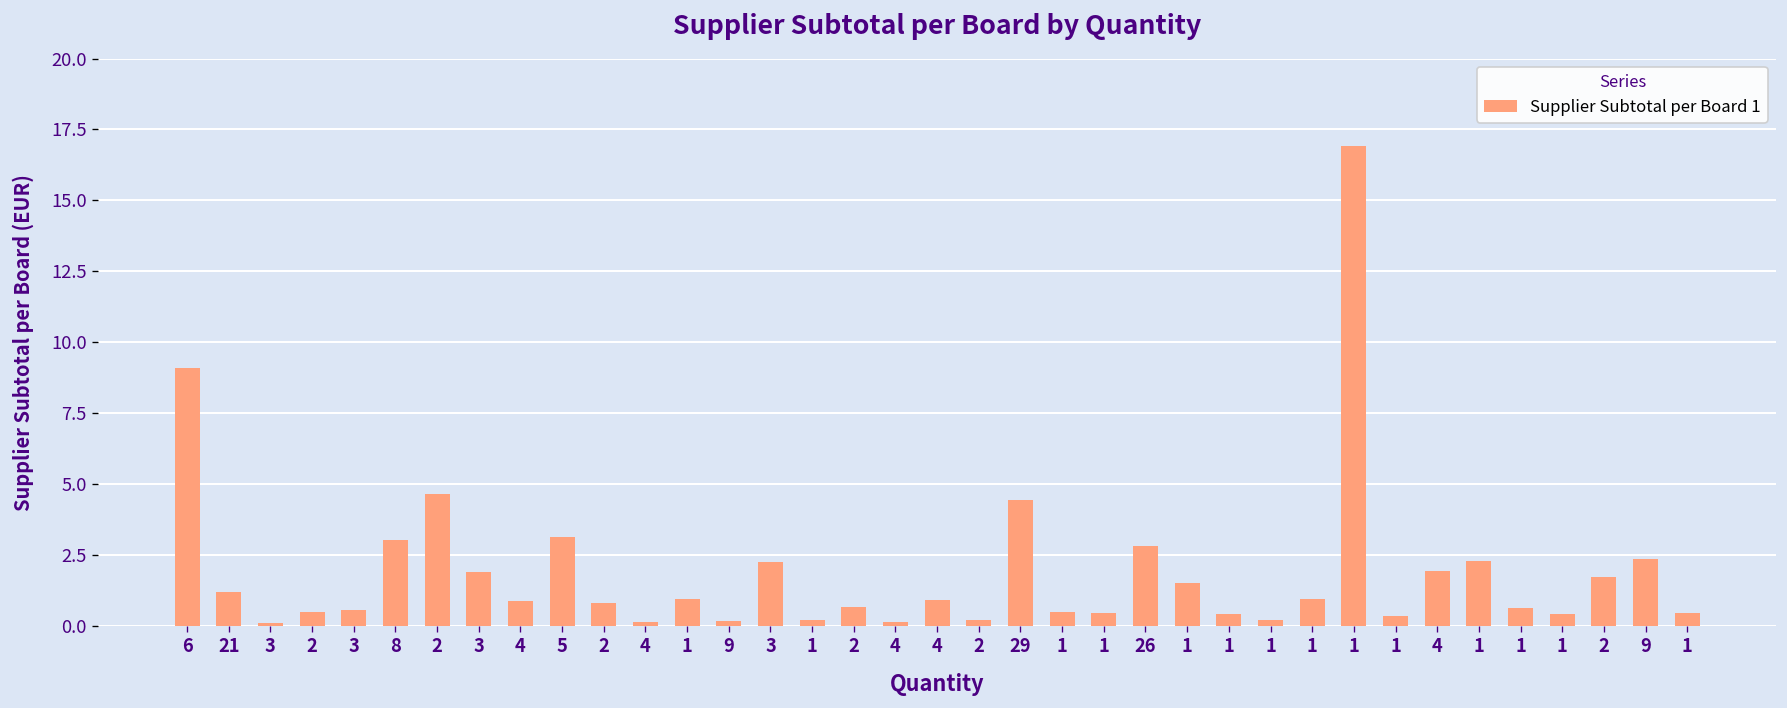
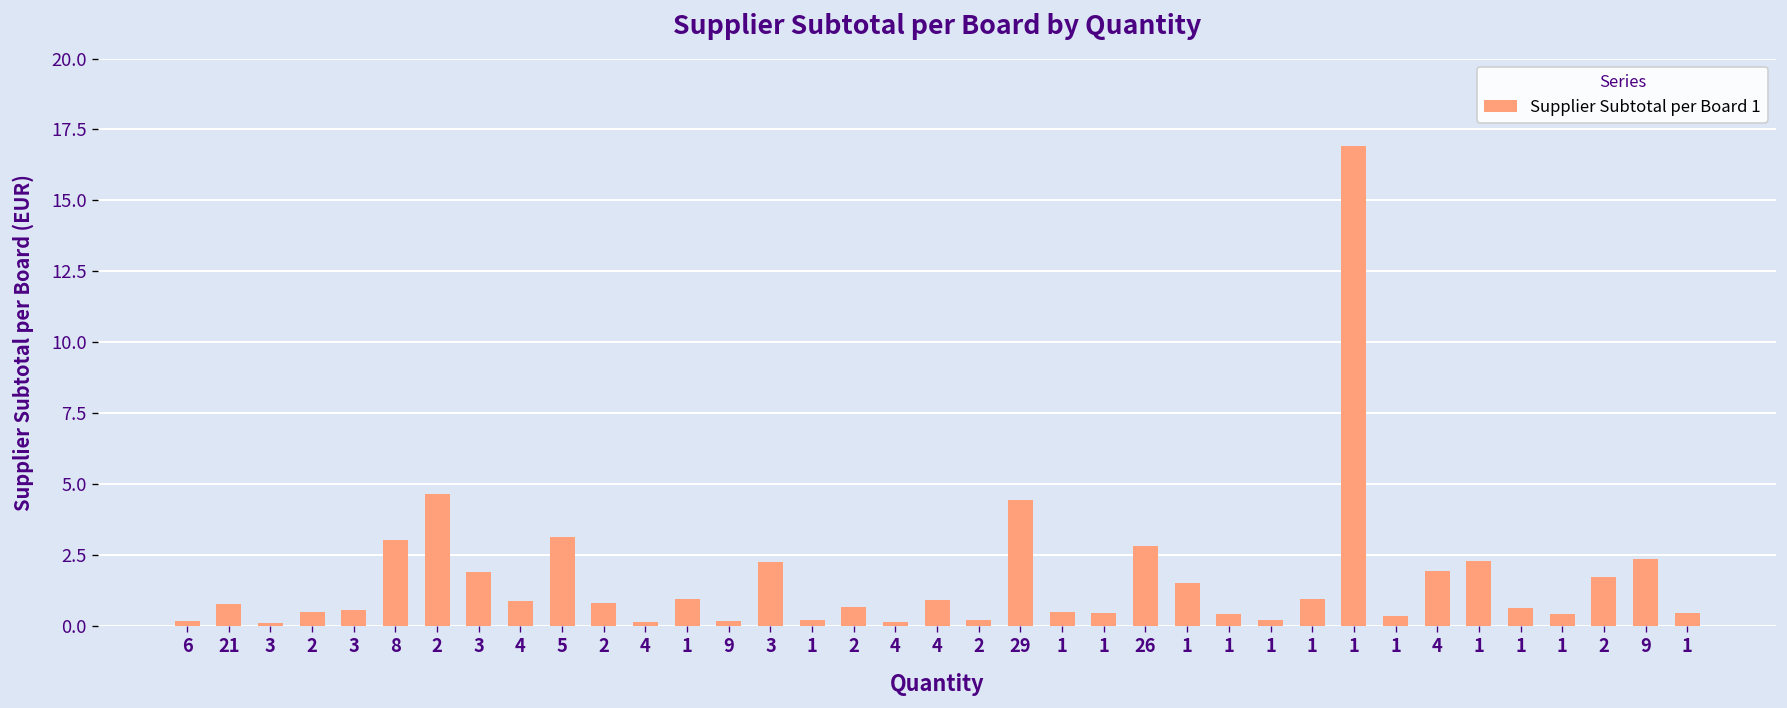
6: 9.1 -> 0.2
21: 1.2 -> 0.8
